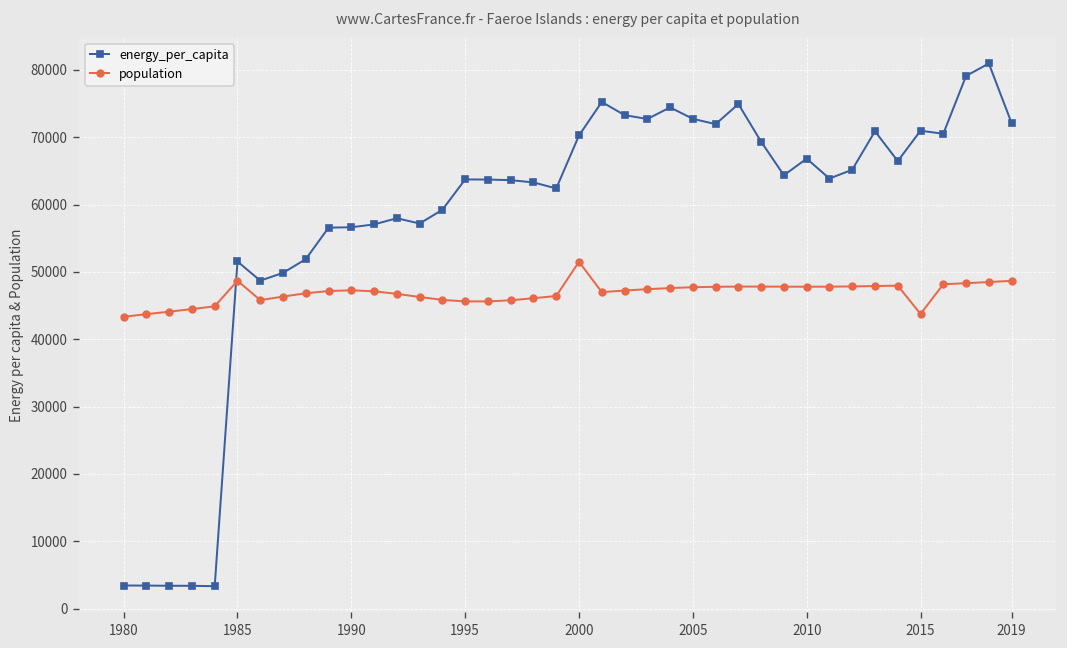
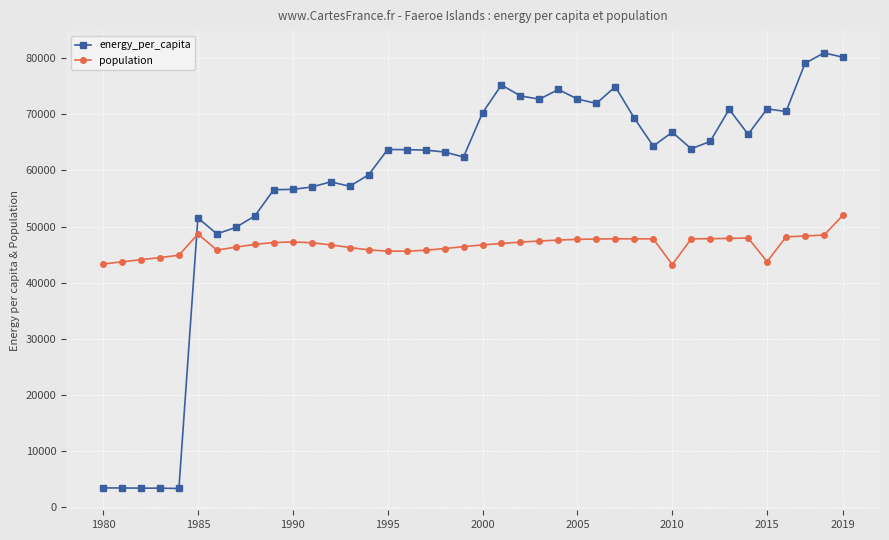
population, 2000: 52000 -> 47000
population, 2010: 48000 -> 43000
energy_per_capita, 2019: 72000 -> 80000
population, 2019: 49000 -> 52000
